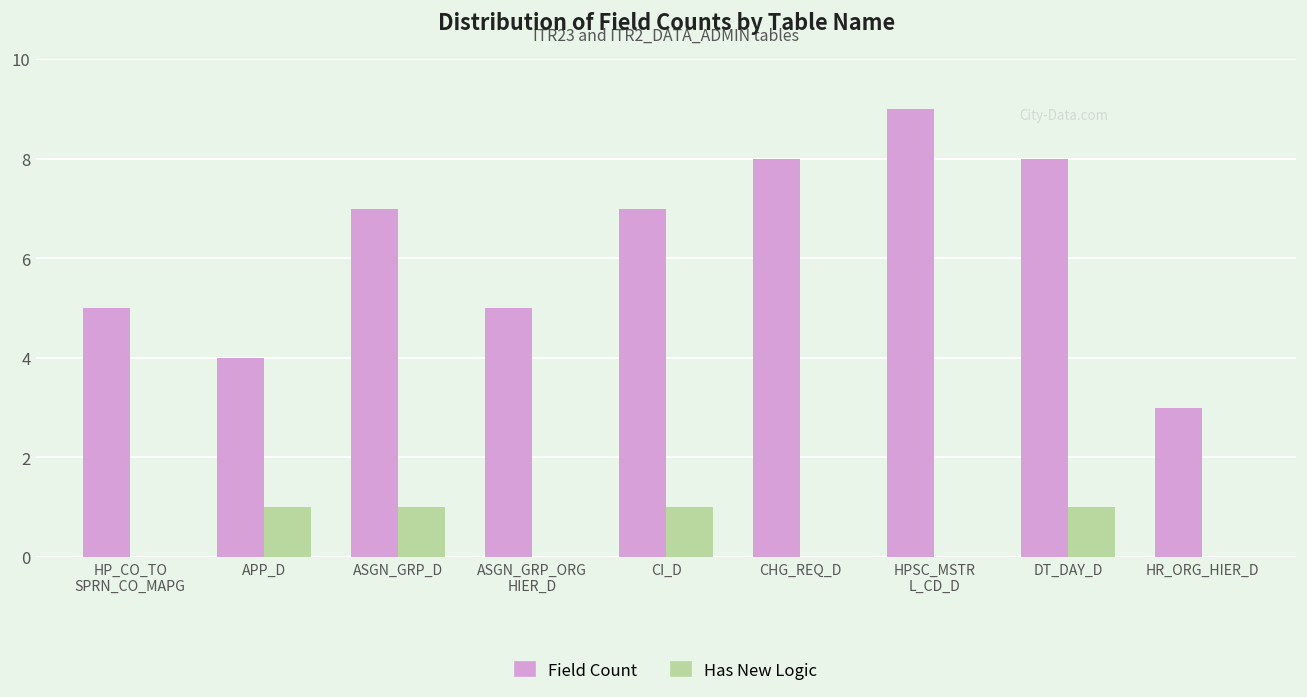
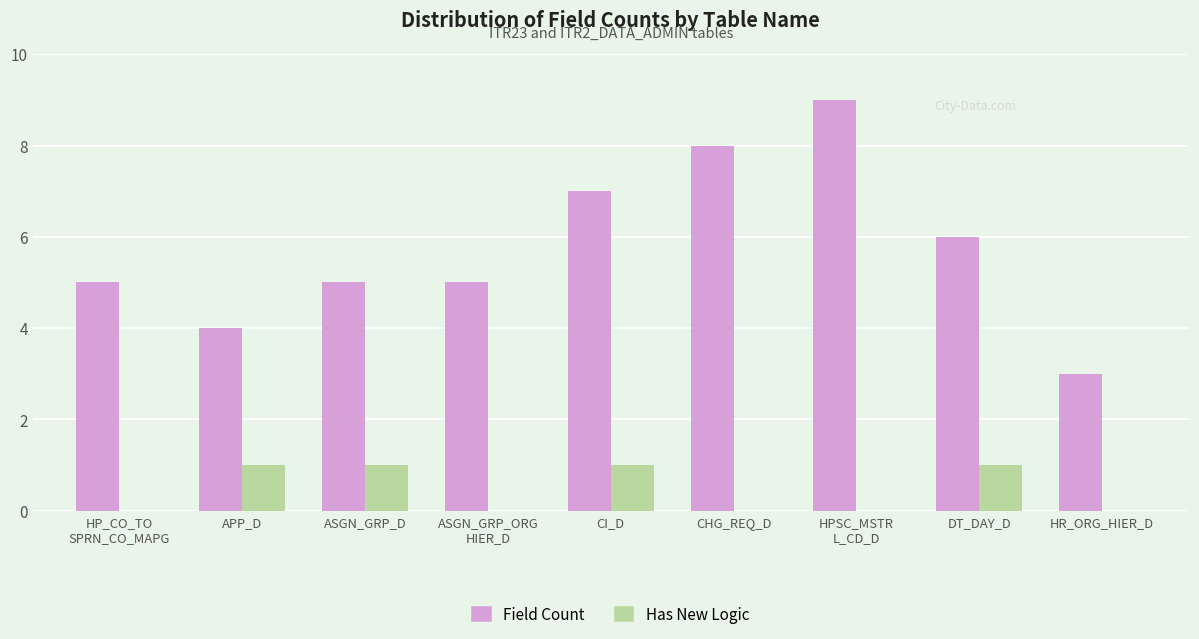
Field Count, ASGN_GRP_D: 7 -> 5
Field Count, DT_DAY_D: 8 -> 6
